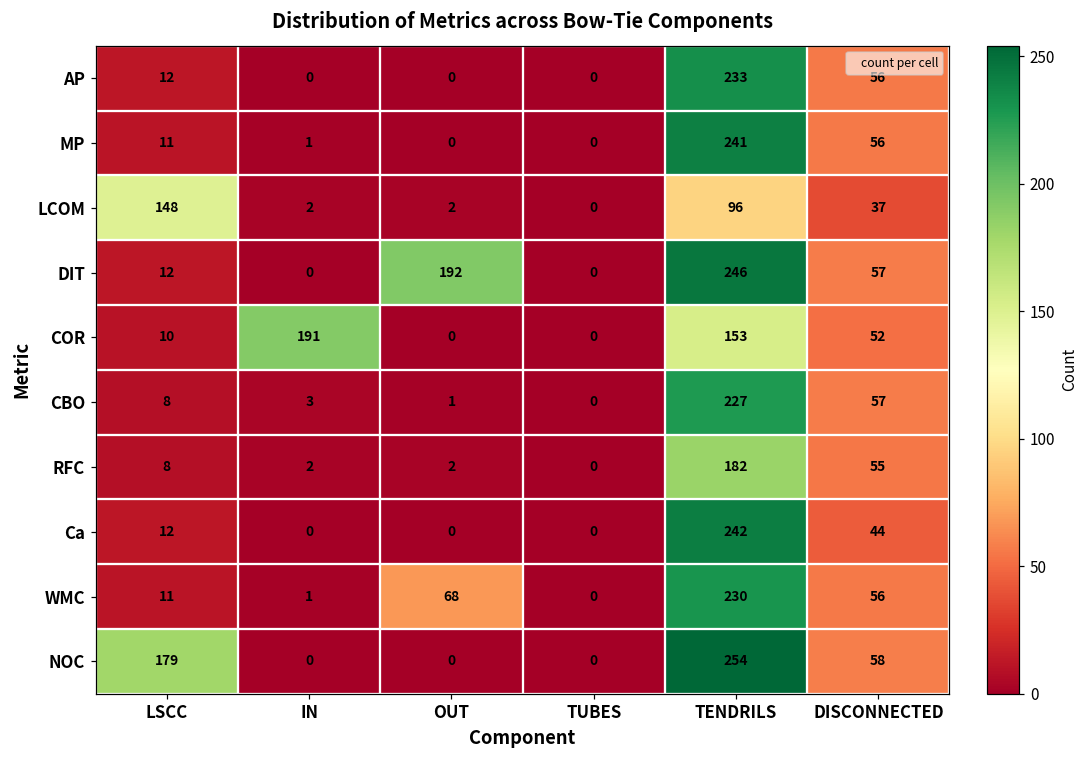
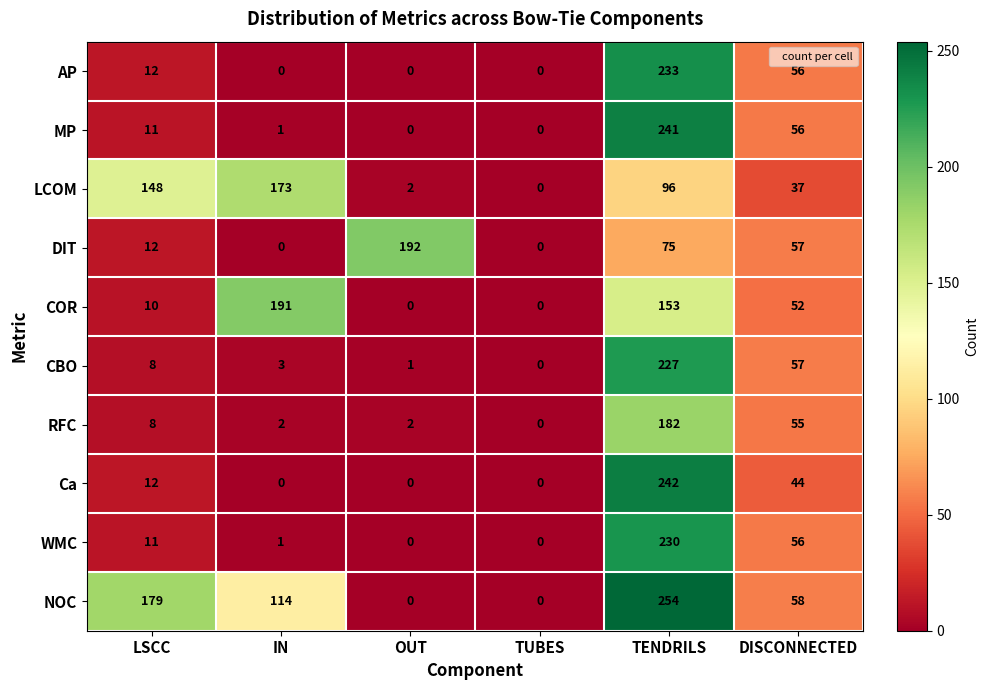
LCOM, IN: 2 -> 173
DIT, TENDRILS: 246 -> 75
WMC, OUT: 68 -> 0
NOC, IN: 0 -> 114
